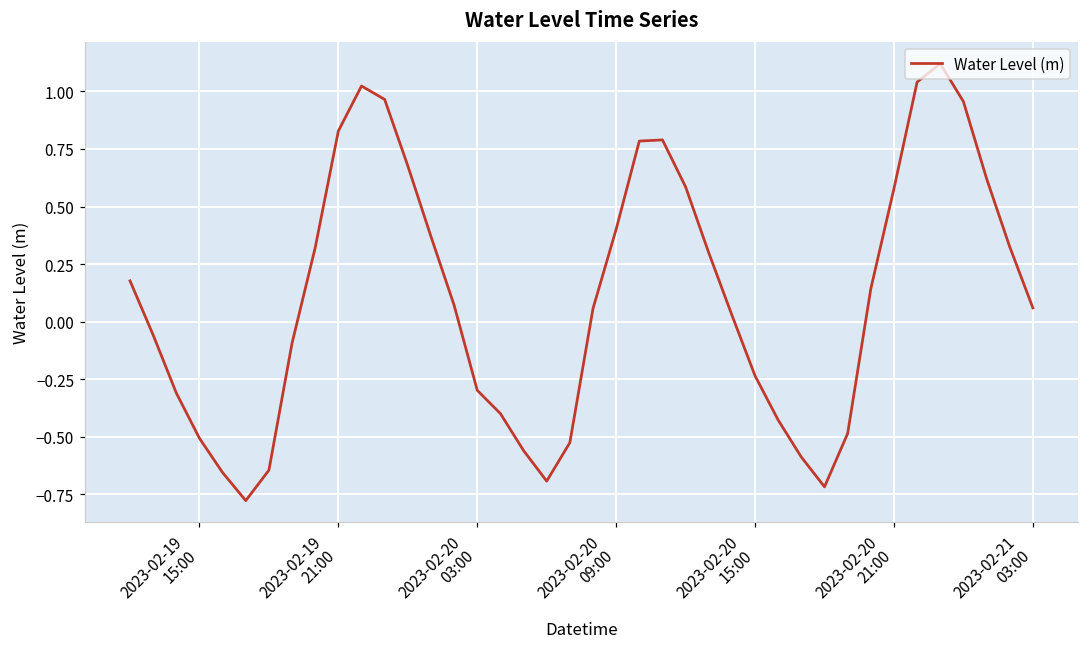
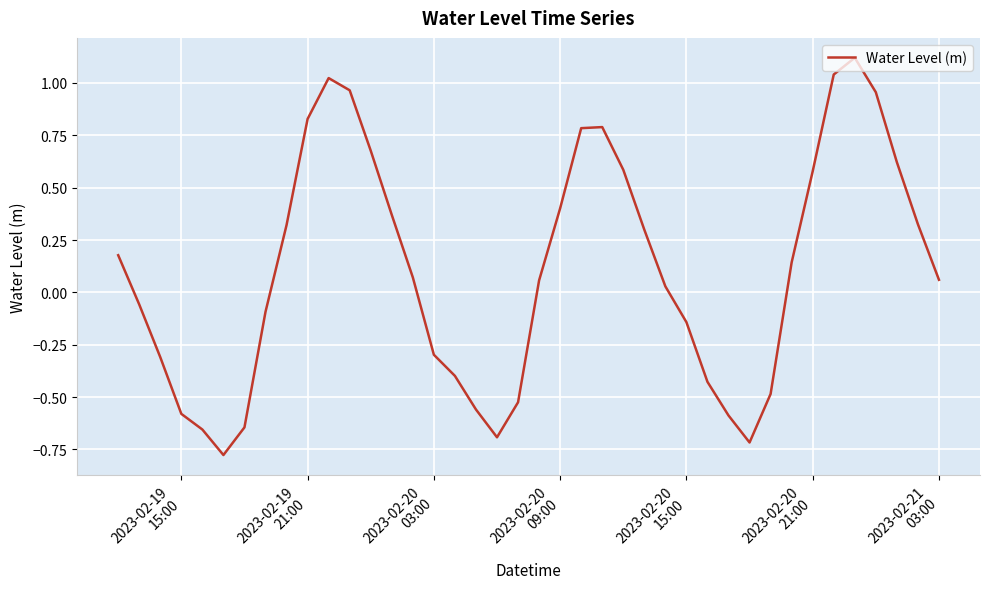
2023-02-19 15:00: -0.51 -> -0.58
2023-02-20 15:00: -0.23 -> -0.14
